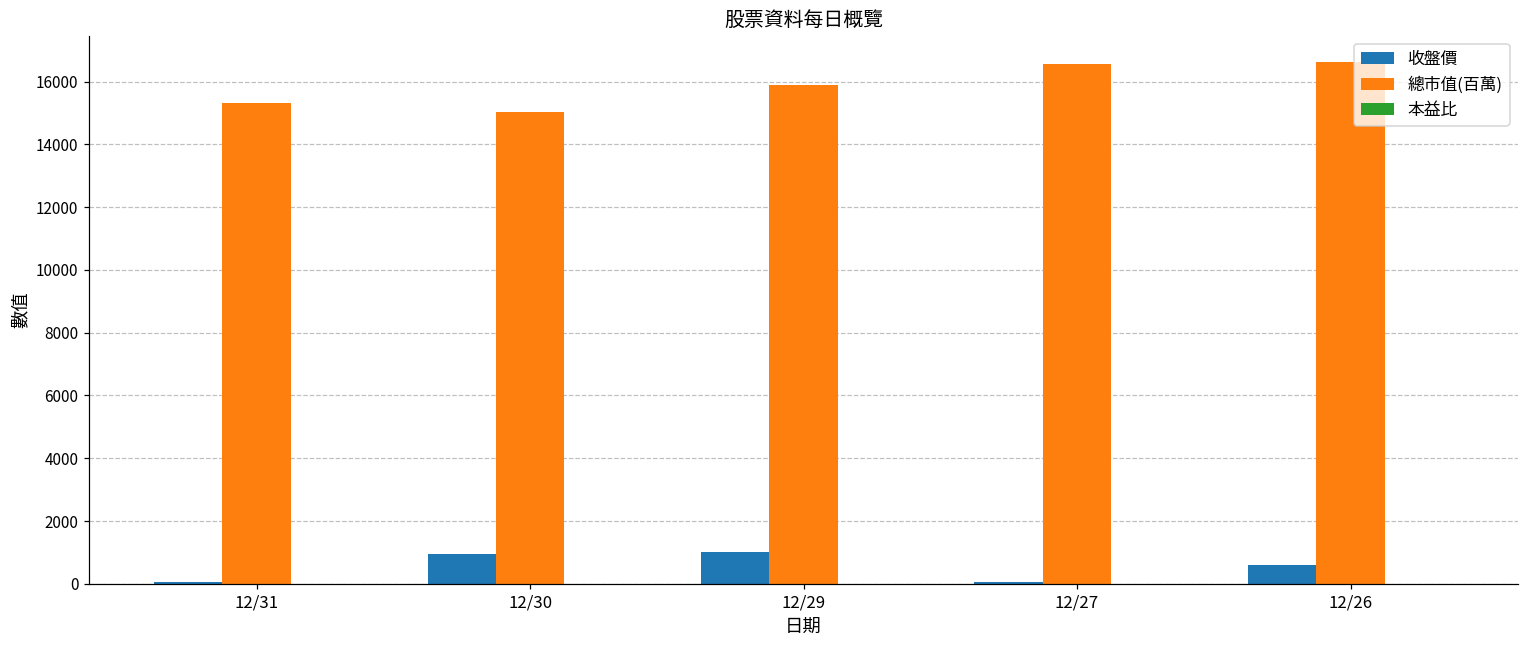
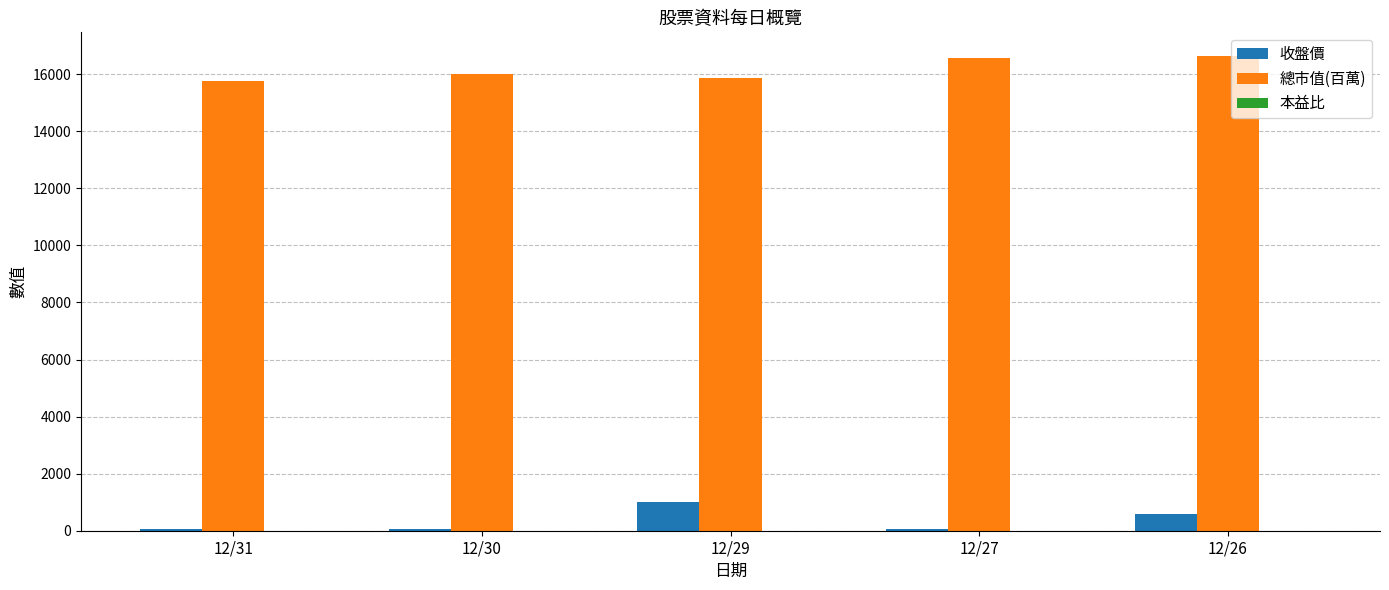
總市值(百萬), 12/31: 15300 -> 15800
收盤價, 12/30: 1000 -> 100
總市值(百萬), 12/30: 15000 -> 16000
